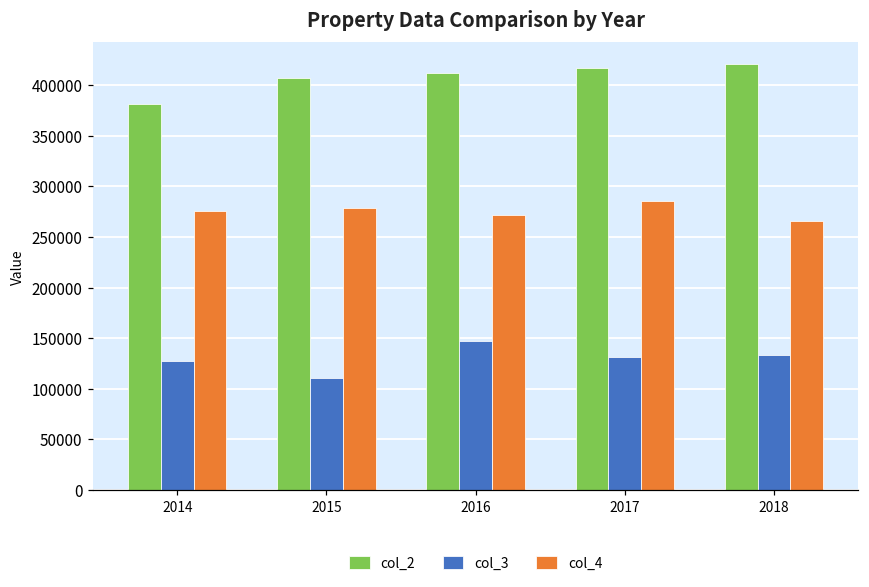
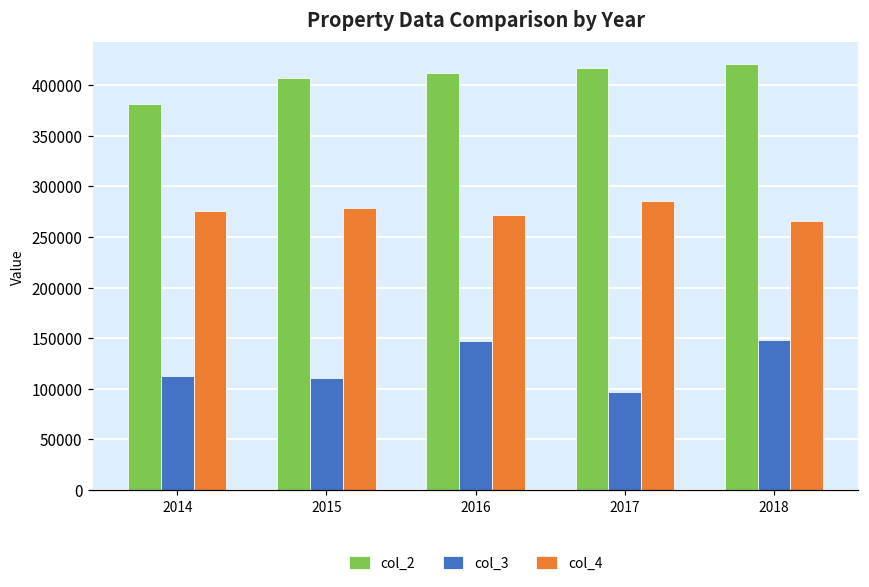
col_3, 2014: 130000 -> 110000
col_3, 2017: 130000 -> 100000
col_3, 2018: 130000 -> 150000
